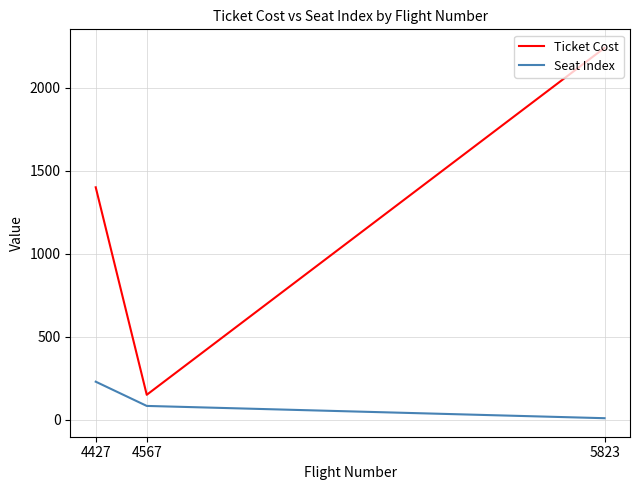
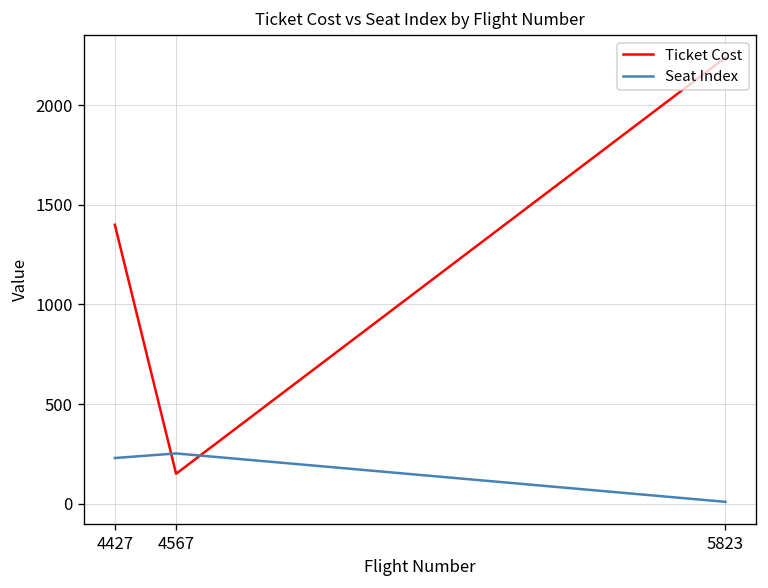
Seat Index, 4567: 80 -> 250
